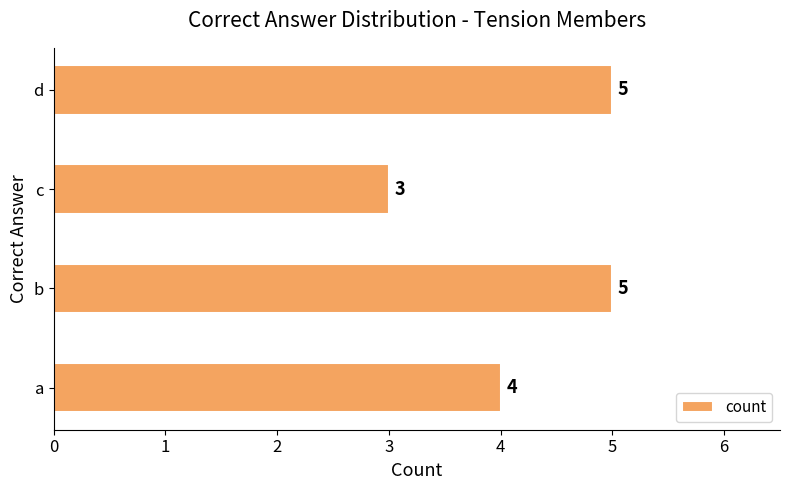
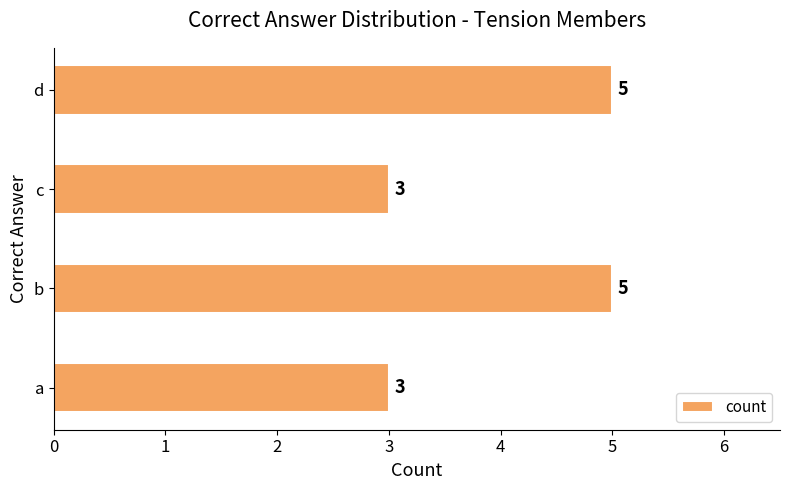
a: 4 -> 3
